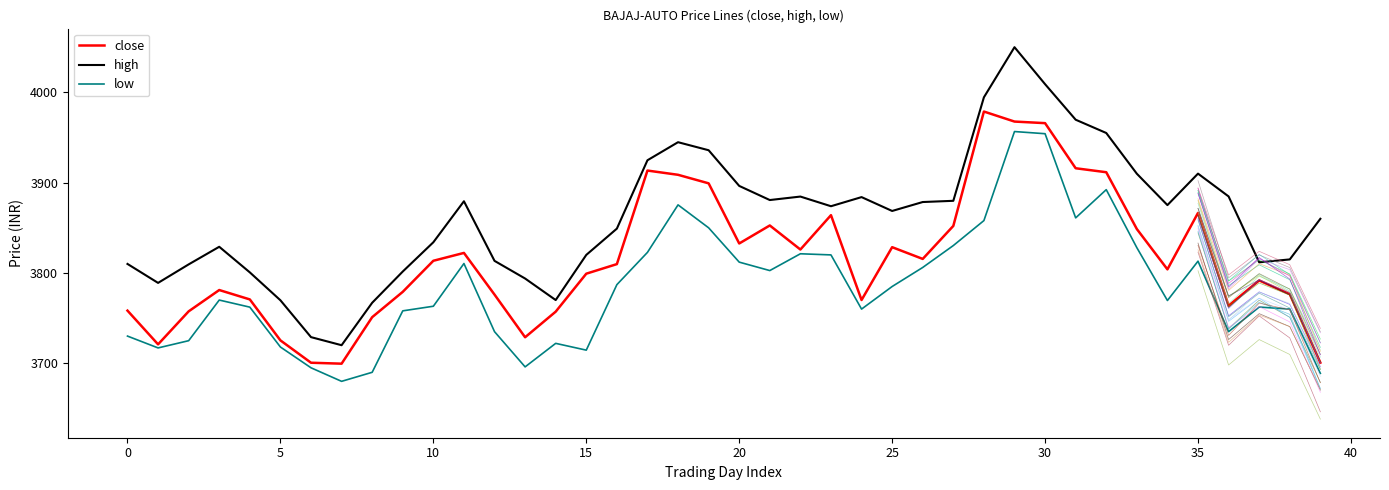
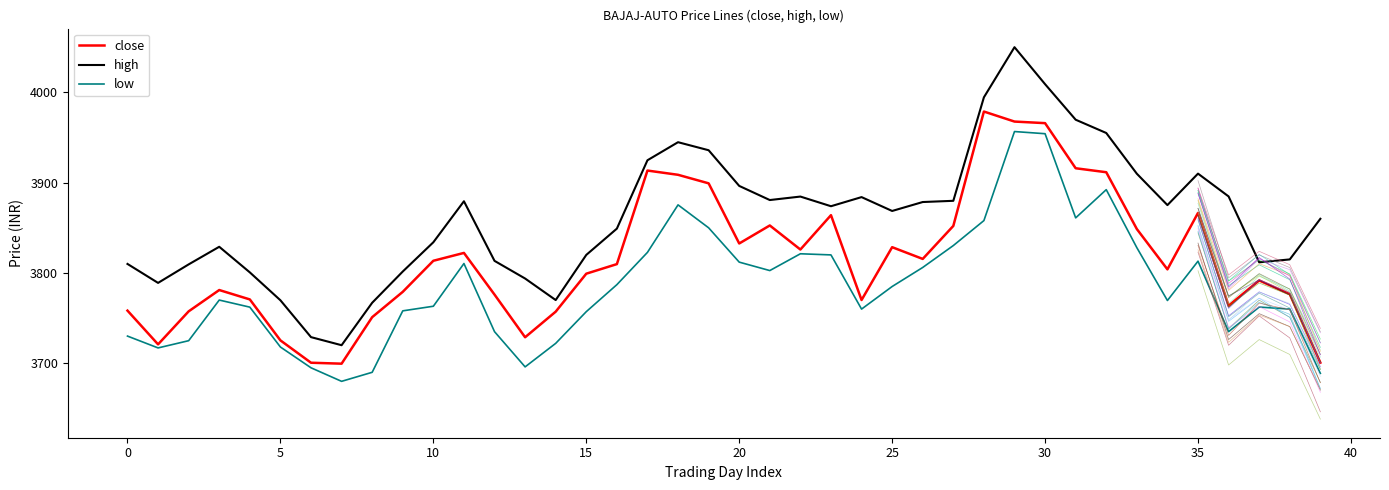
low, 15: 3710 -> 3760
